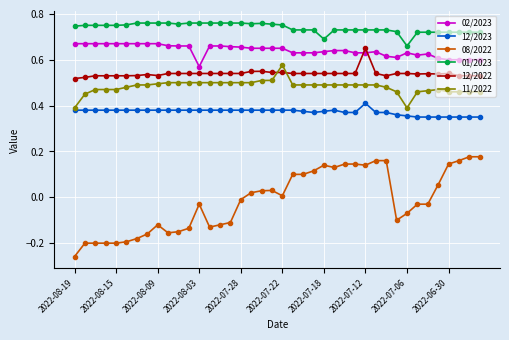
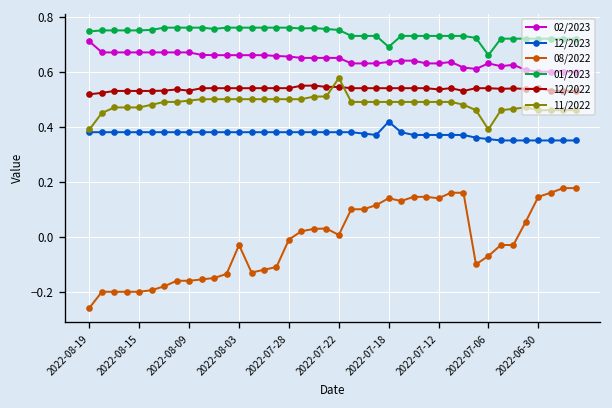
02/2023, 2022-08-19: 0.67 -> 0.71
08/2022, 2022-08-09: -0.12 -> -0.16
02/2023, 2022-08-03: 0.57 -> 0.66
12/2023, 2022-07-18: 0.38 -> 0.42
12/2023, 2022-07-12: 0.41 -> 0.37
12/2022, 2022-07-12: 0.65 -> 0.54
